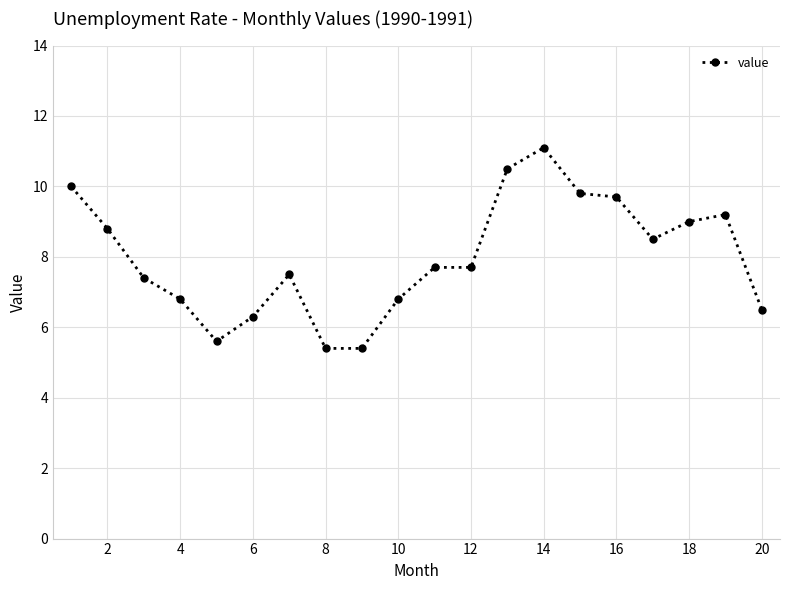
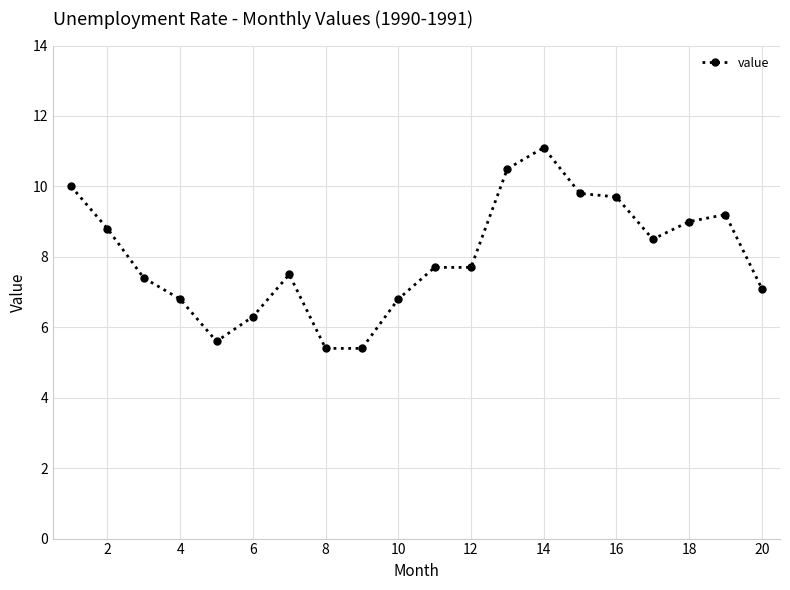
20: 6.5 -> 7.1
